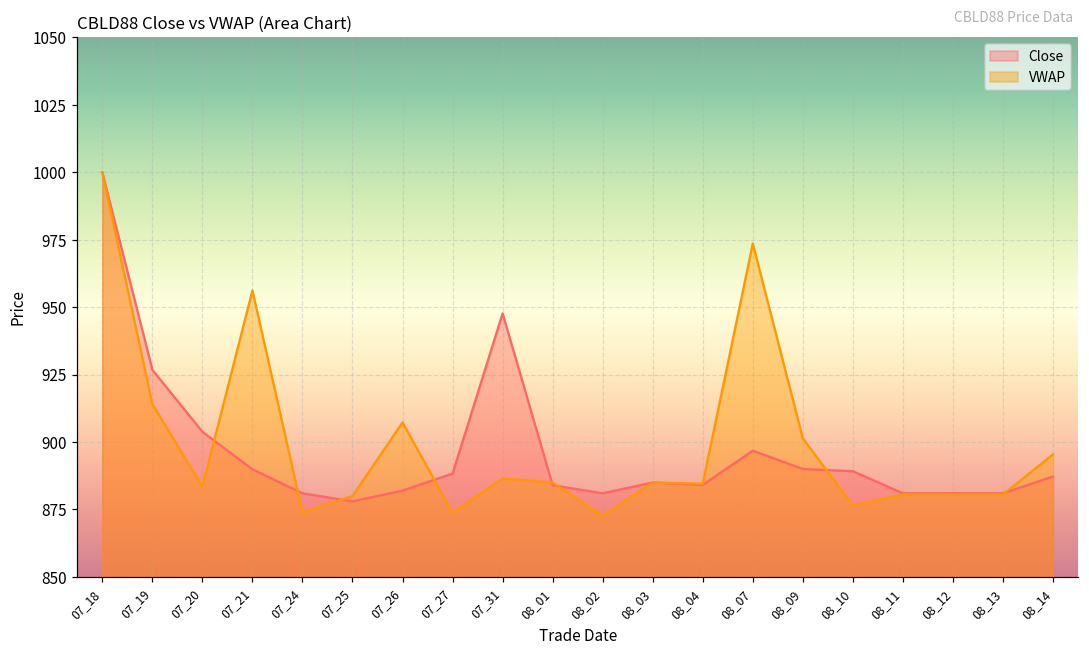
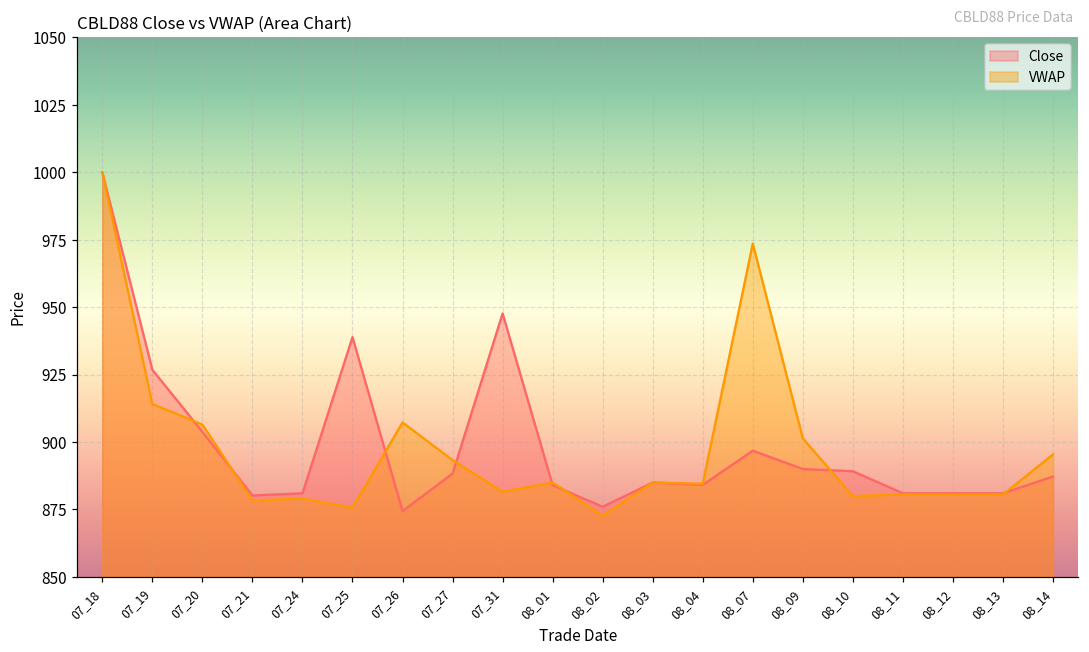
VWAP, 07_20: 883 -> 906
Close, 07_21: 890 -> 880
VWAP, 07_21: 956 -> 878
VWAP, 07_24: 874 -> 879
Close, 07_25: 878 -> 939
VWAP, 07_25: 880 -> 876
Close, 07_26: 882 -> 874
VWAP, 07_27: 874 -> 893
VWAP, 07_31: 886 -> 882
Close, 08_02: 881 -> 876
VWAP, 08_10: 877 -> 880
